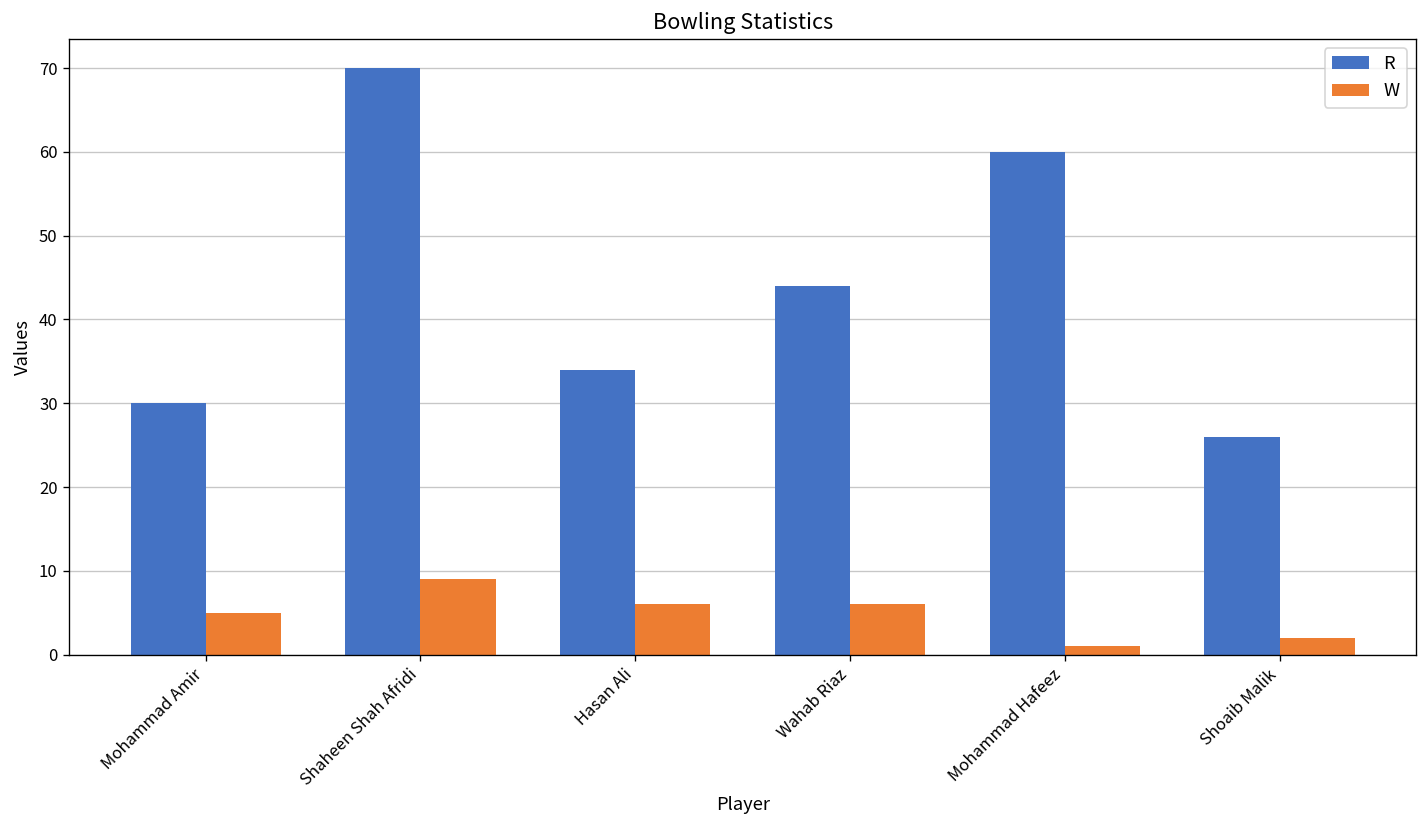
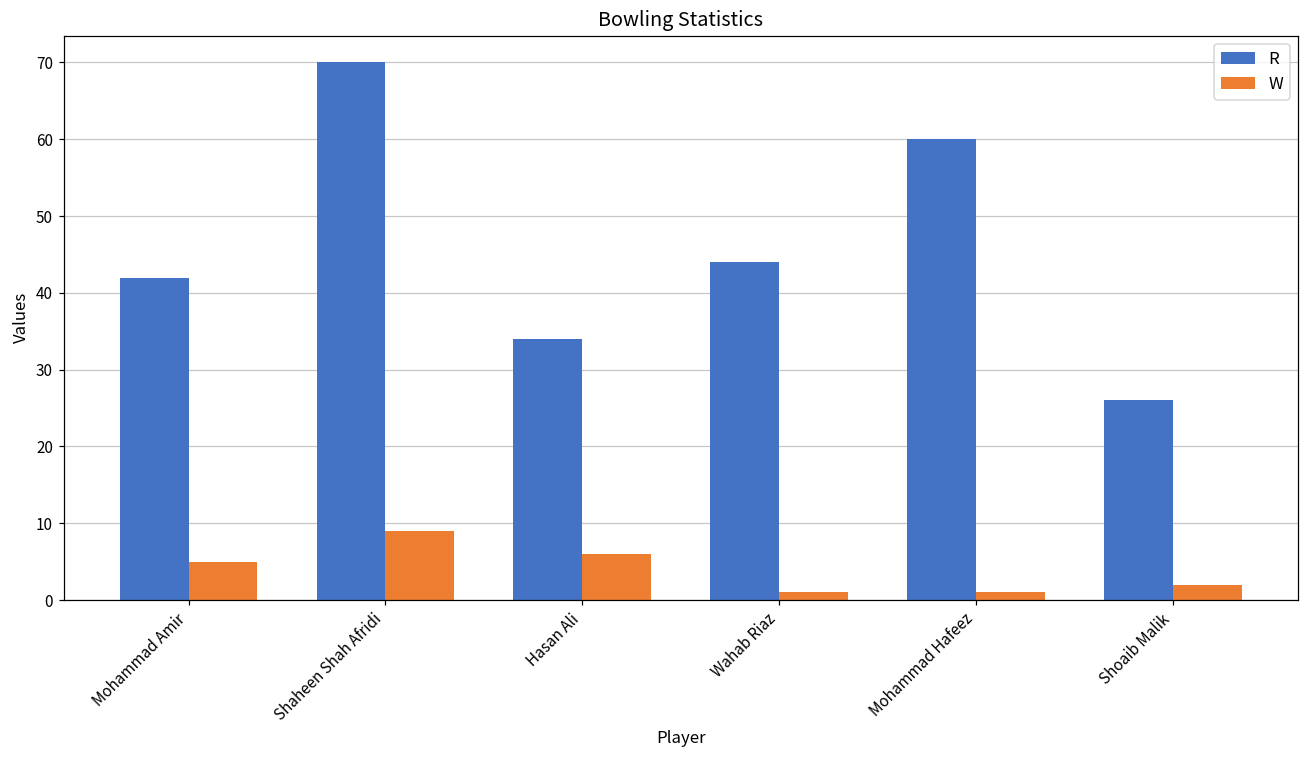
R, Mohammad Amir: 30 -> 42
W, Wahab Riaz: 6 -> 1
